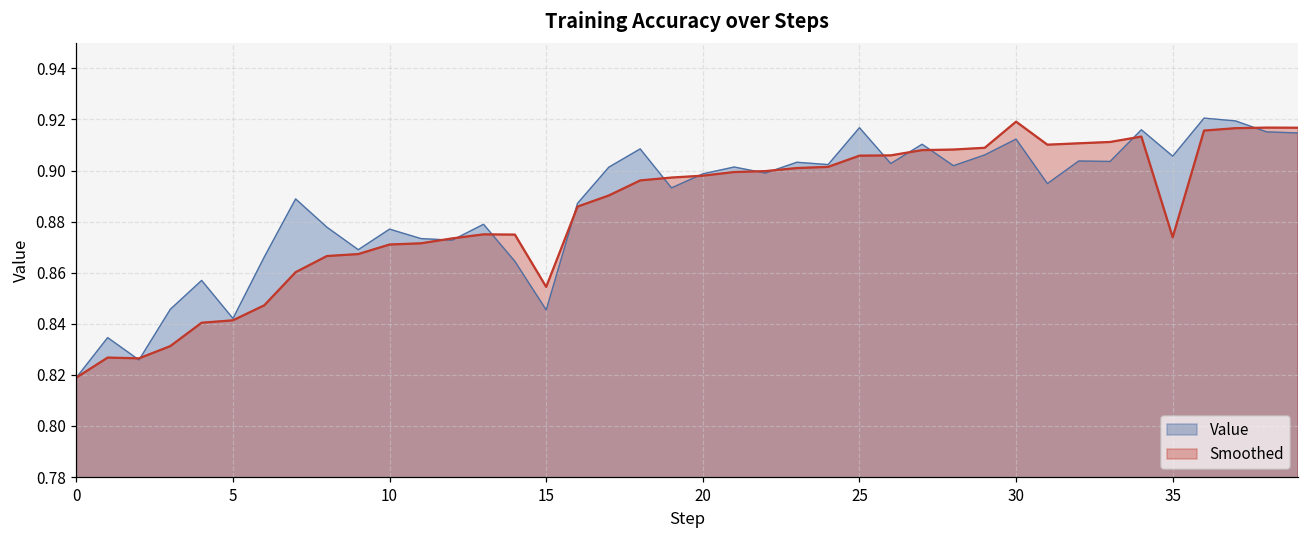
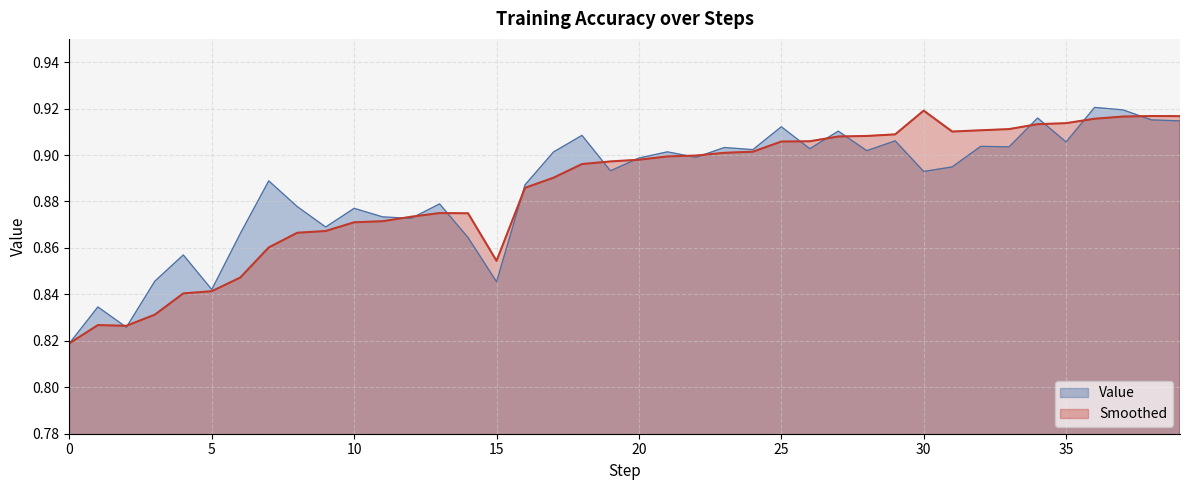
Value, 25: 0.917 -> 0.912
Value, 30: 0.912 -> 0.893
Smoothed, 35: 0.874 -> 0.914
